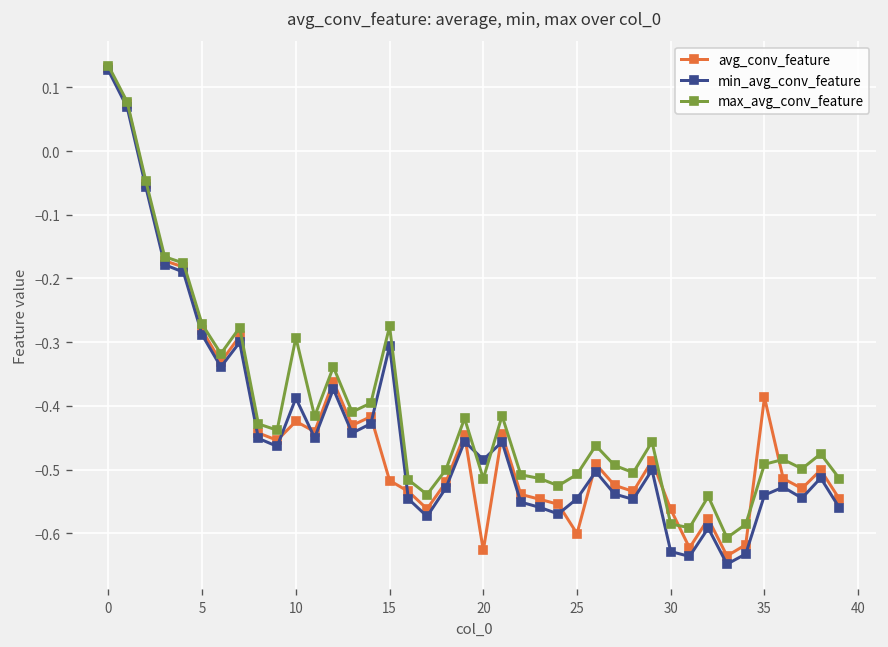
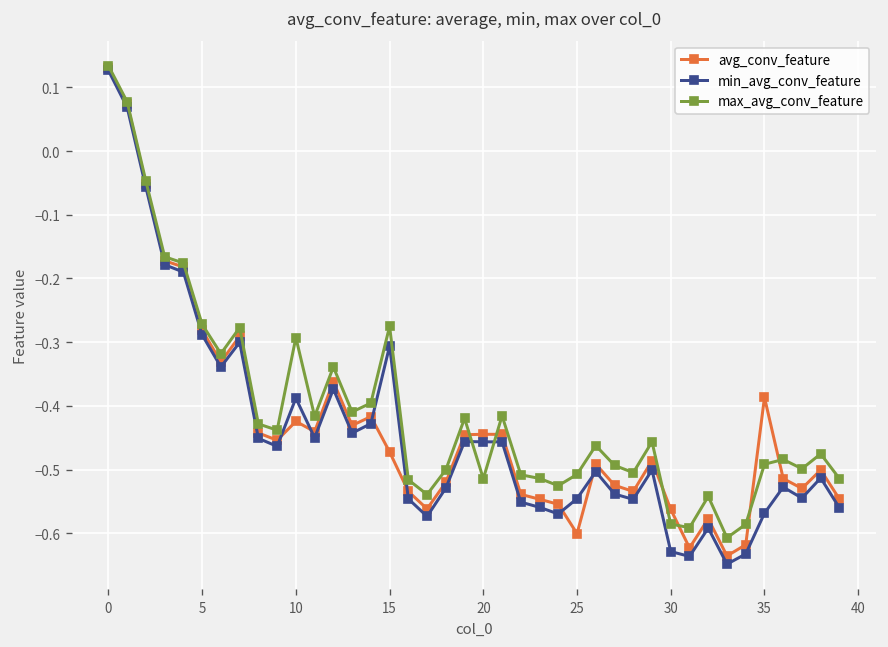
avg_conv_feature, 15: -0.52 -> -0.47
avg_conv_feature, 20: -0.63 -> -0.44
min_avg_conv_feature, 20: -0.48 -> -0.46
min_avg_conv_feature, 35: -0.54 -> -0.57
